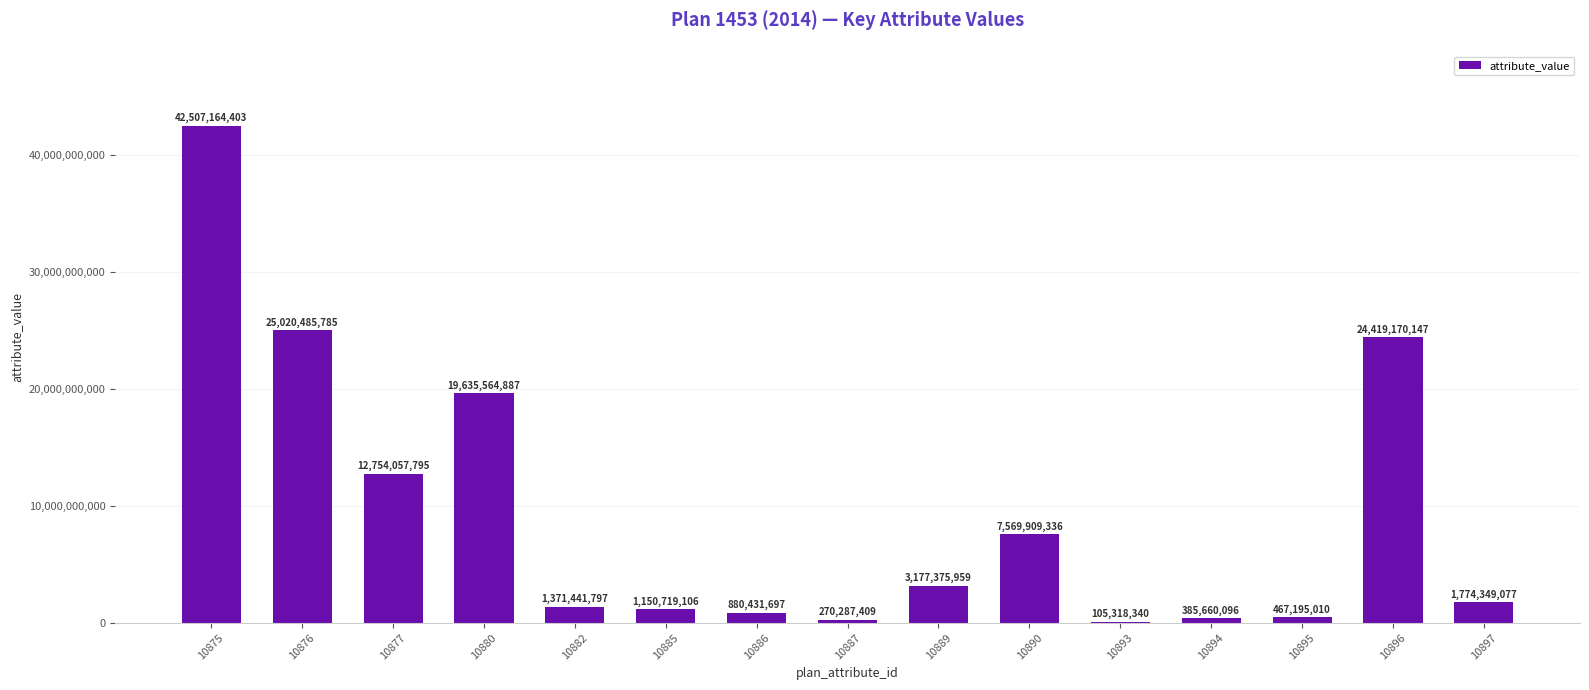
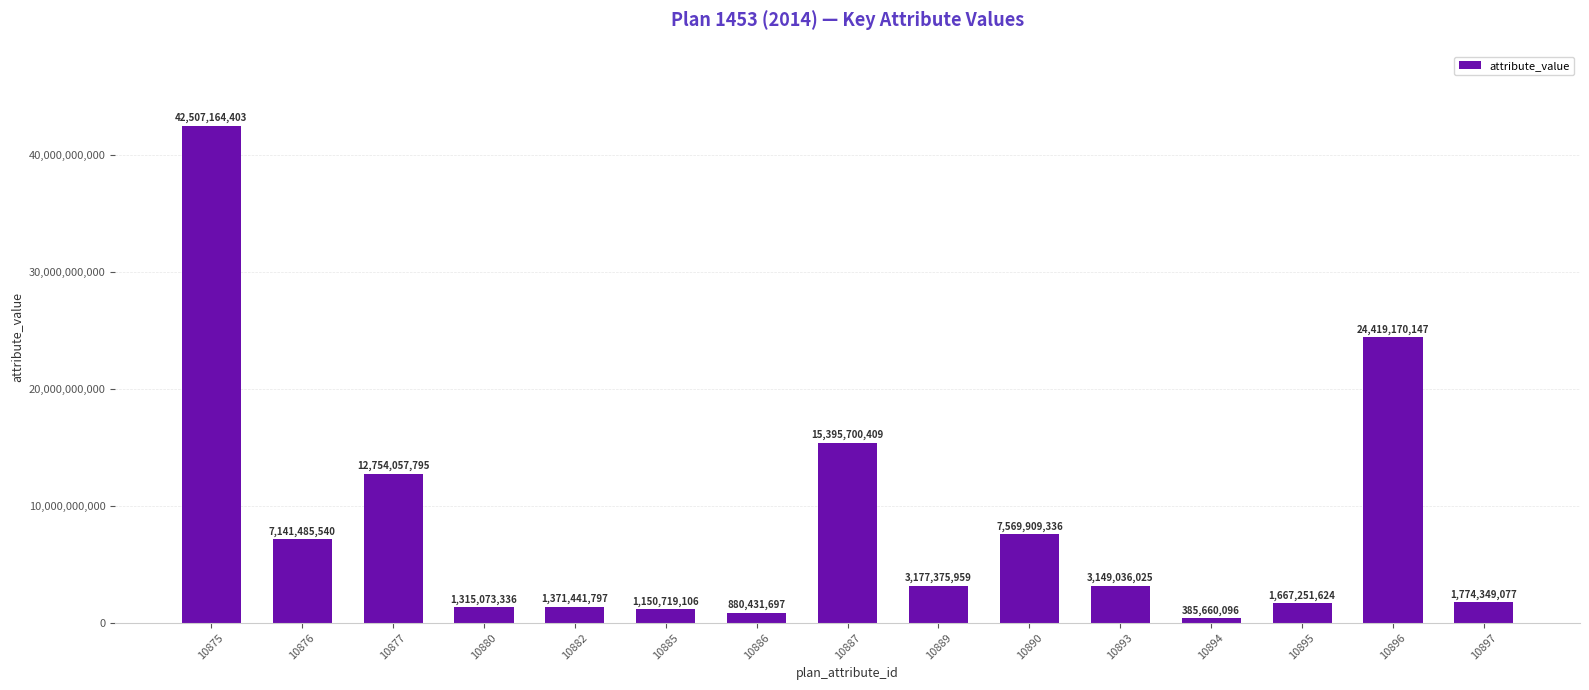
10876: 25,020,485,785 -> 7,141,485,540
10880: 19,635,564,887 -> 1,315,073,336
10887: 270,287,409 -> 15,395,700,409
10893: 105,318,340 -> 3,149,036,025
10895: 467,195,010 -> 1,667,251,624
